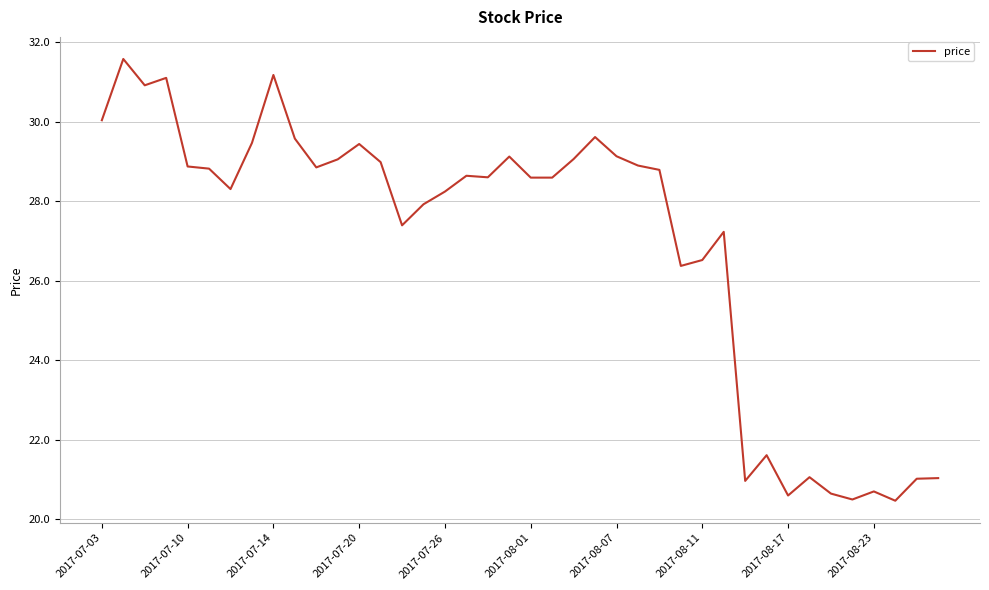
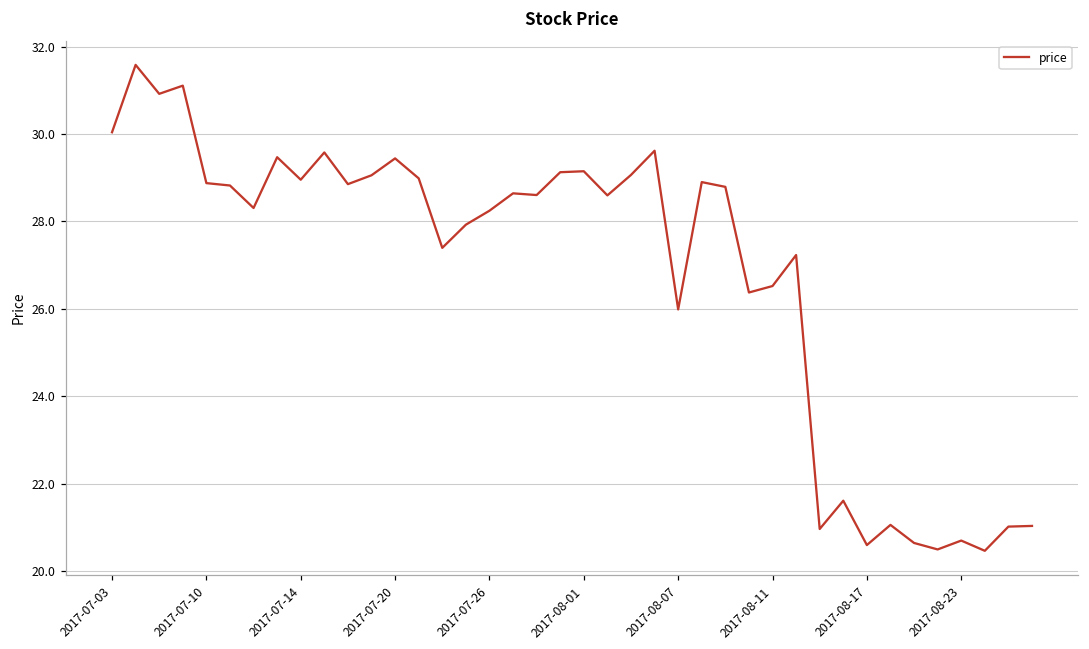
2017-07-14: 31.2 -> 29.0
2017-08-01: 28.6 -> 29.1
2017-08-07: 29.1 -> 26.0
